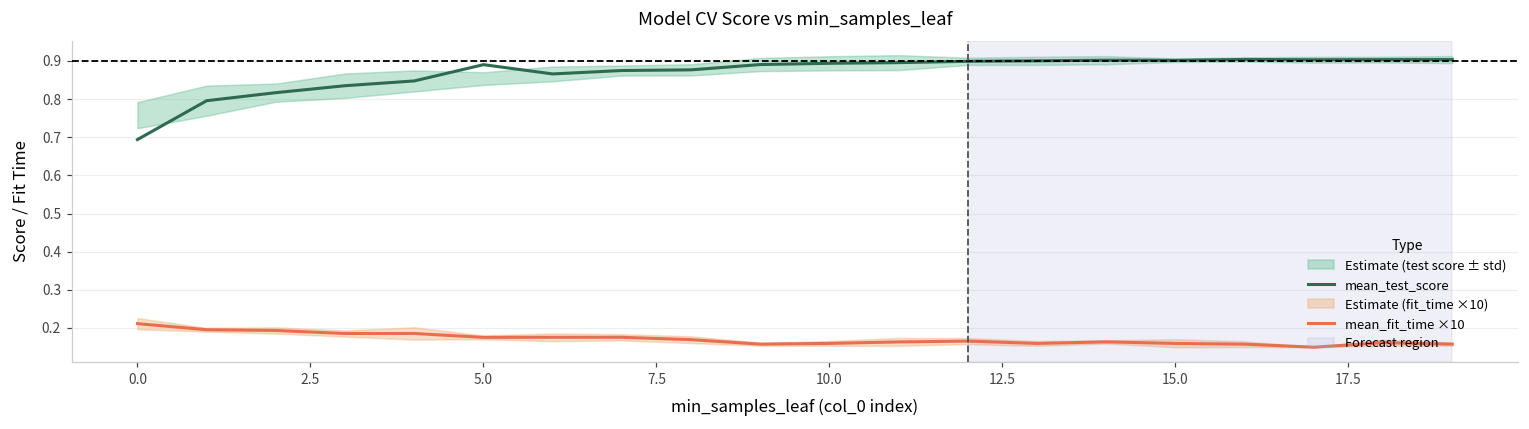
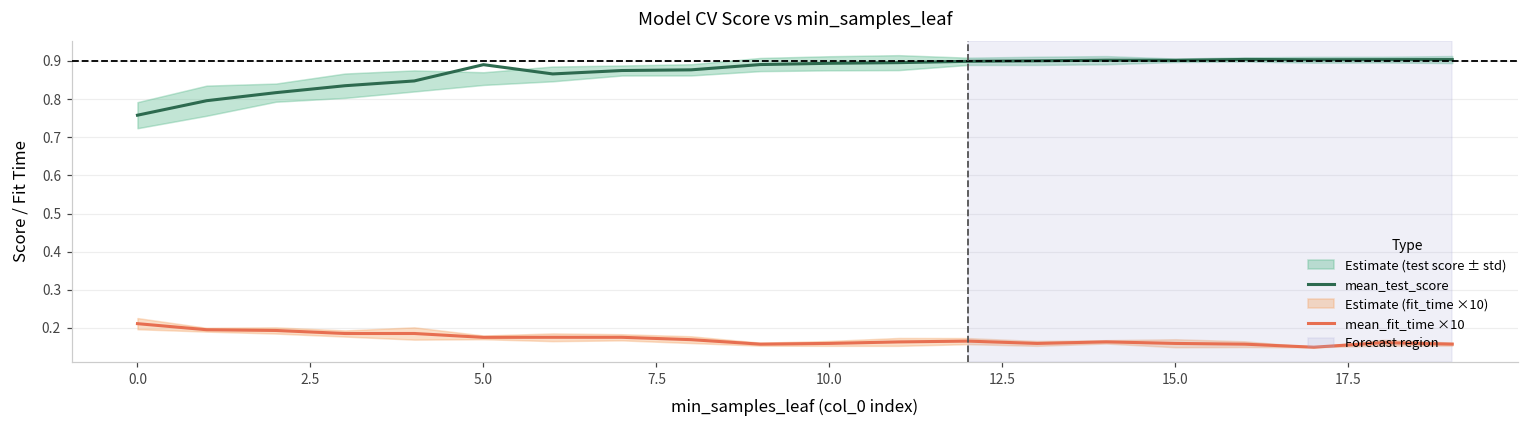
mean_test_score, 0.0: 0.69 -> 0.76
